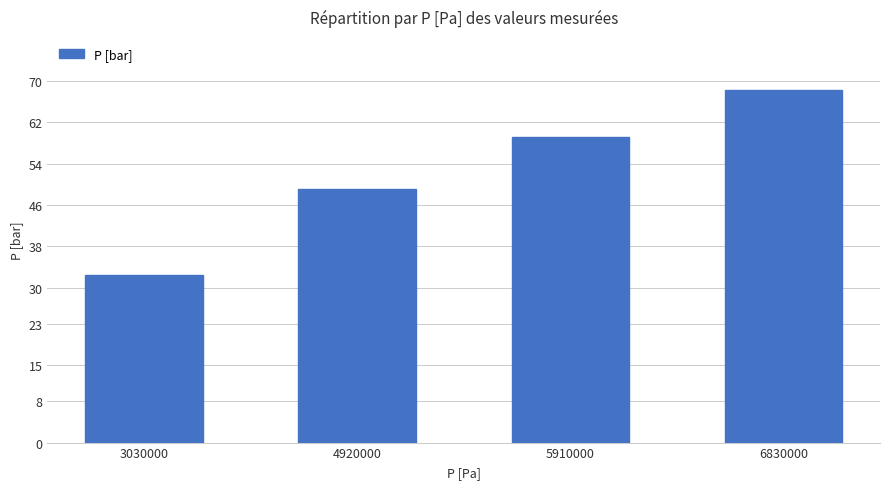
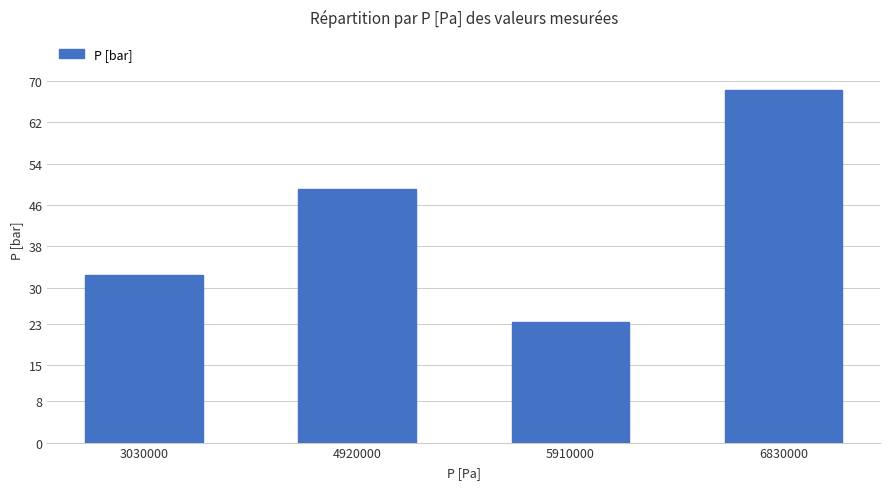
5910000: 59 -> 23
